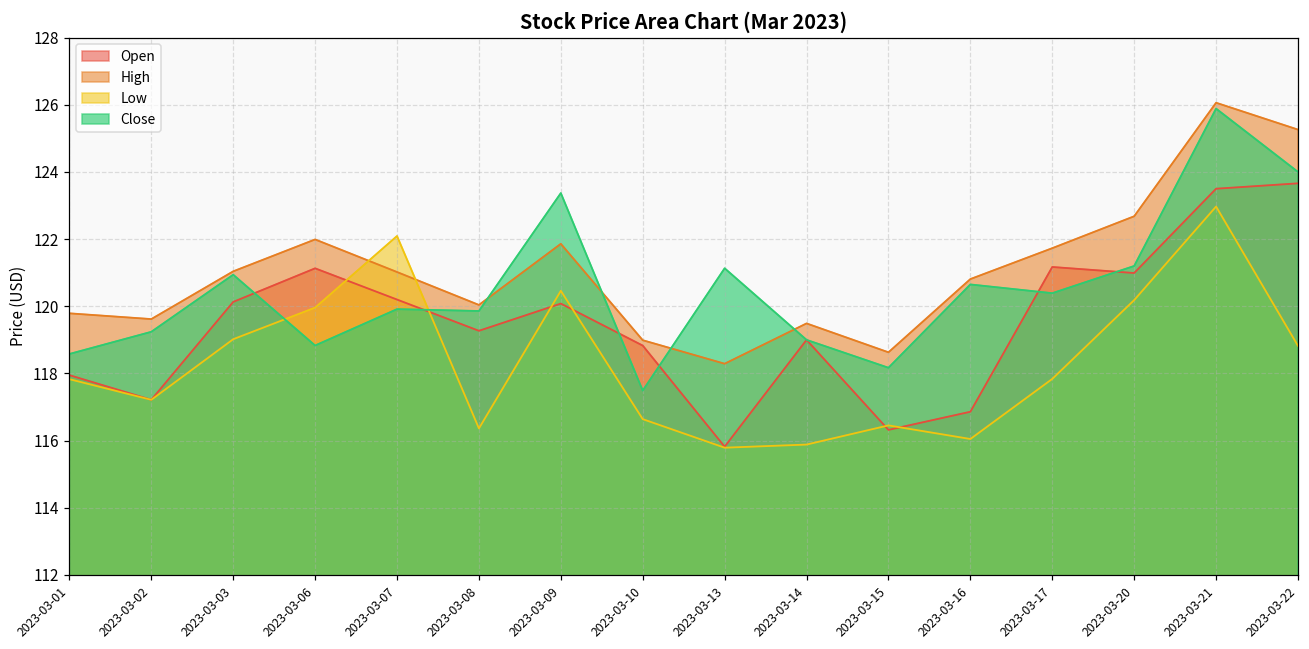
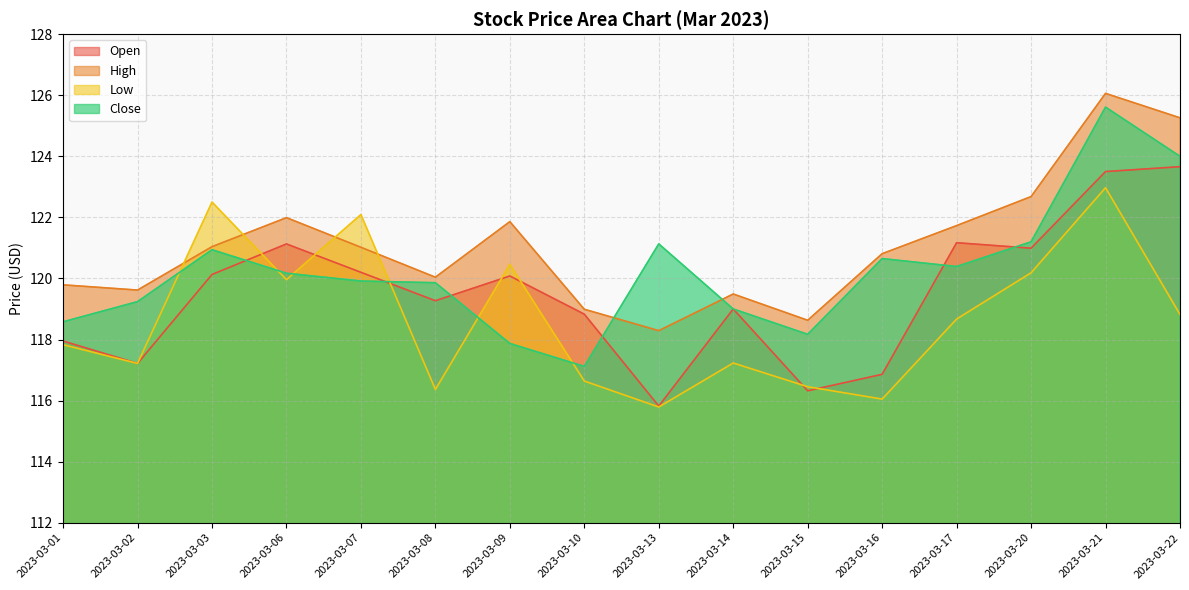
Low, 2023-03-03: 119.0 -> 122.5
Close, 2023-03-06: 118.8 -> 120.2
Close, 2023-03-09: 123.4 -> 117.9
Close, 2023-03-10: 117.5 -> 117.1
Low, 2023-03-14: 115.9 -> 117.2
Low, 2023-03-17: 117.8 -> 118.7
Close, 2023-03-21: 125.9 -> 125.6
